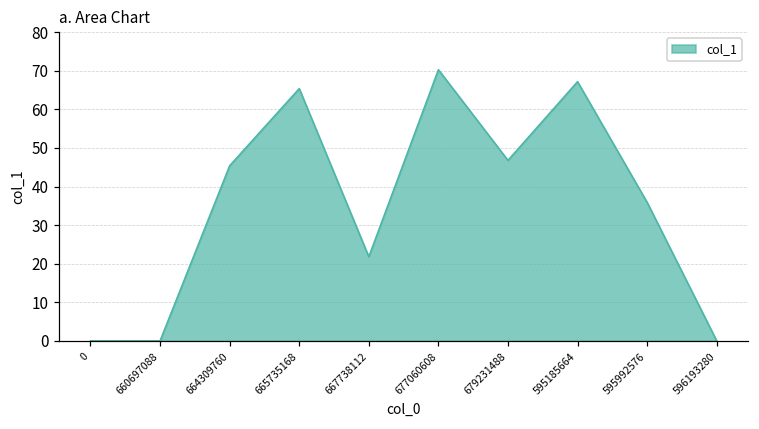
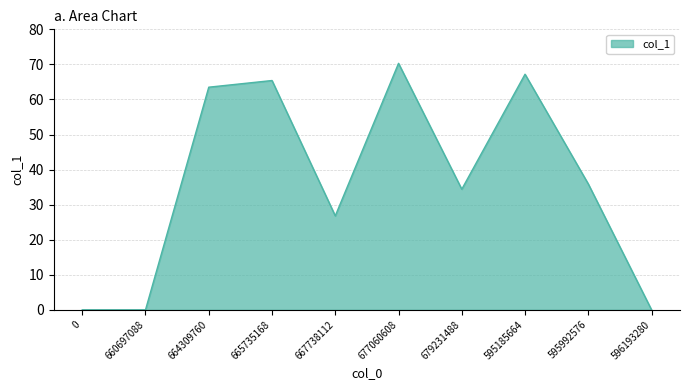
664309760: 45 -> 64
667738112: 22 -> 27
679231488: 47 -> 34
